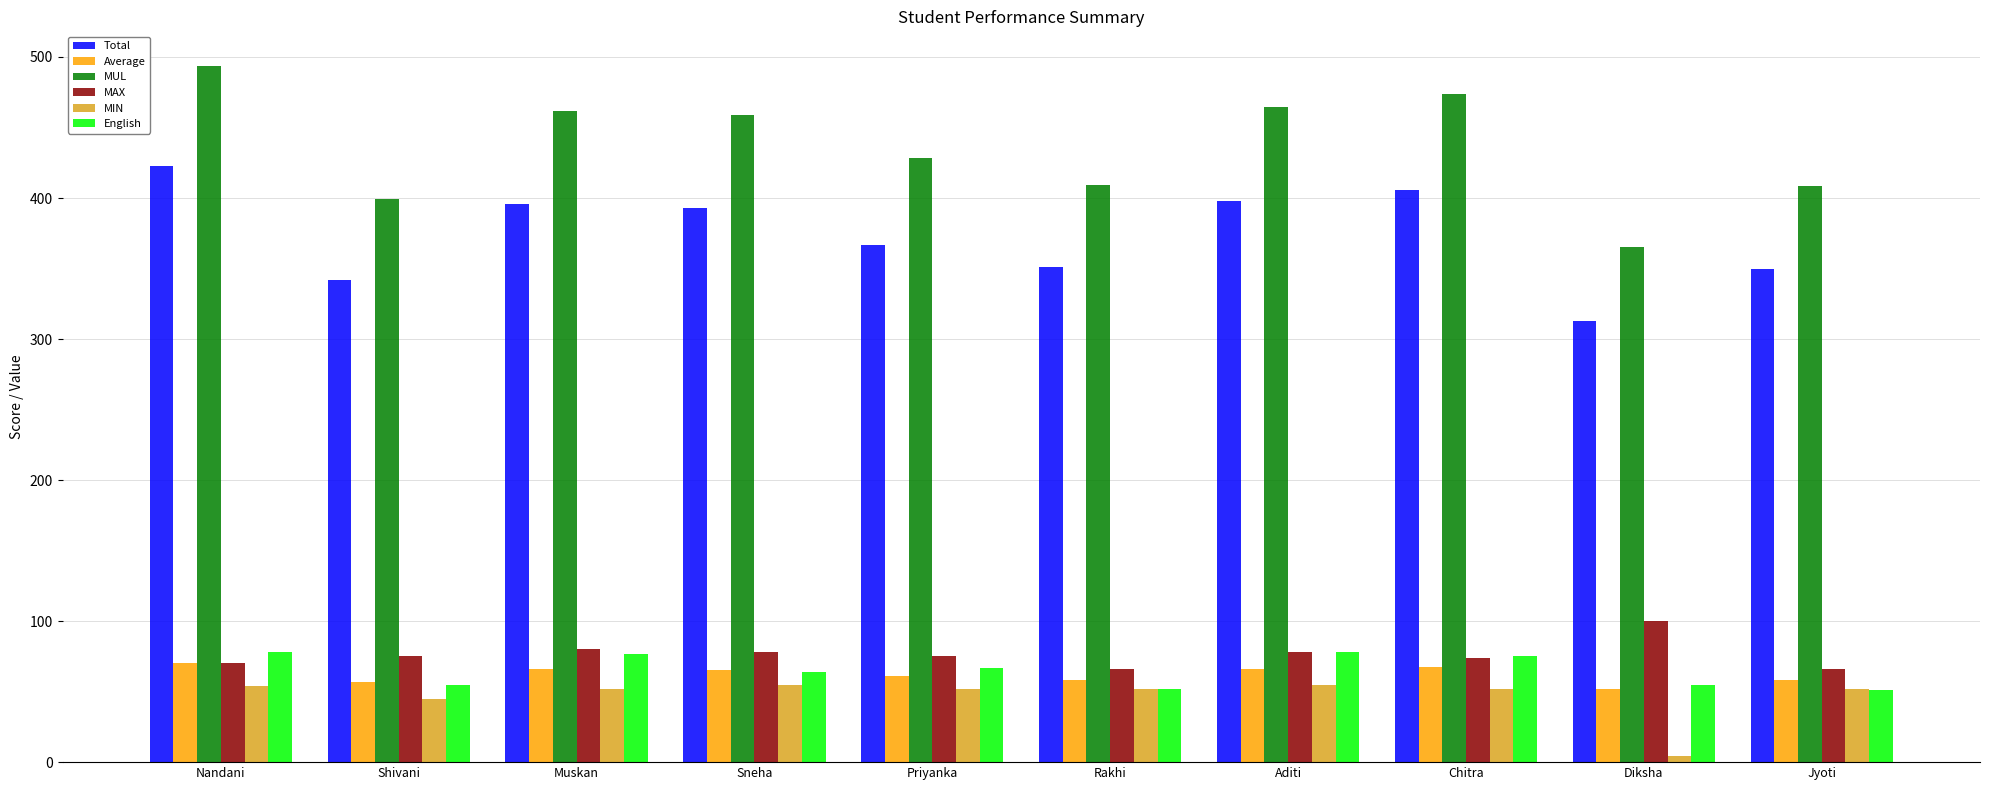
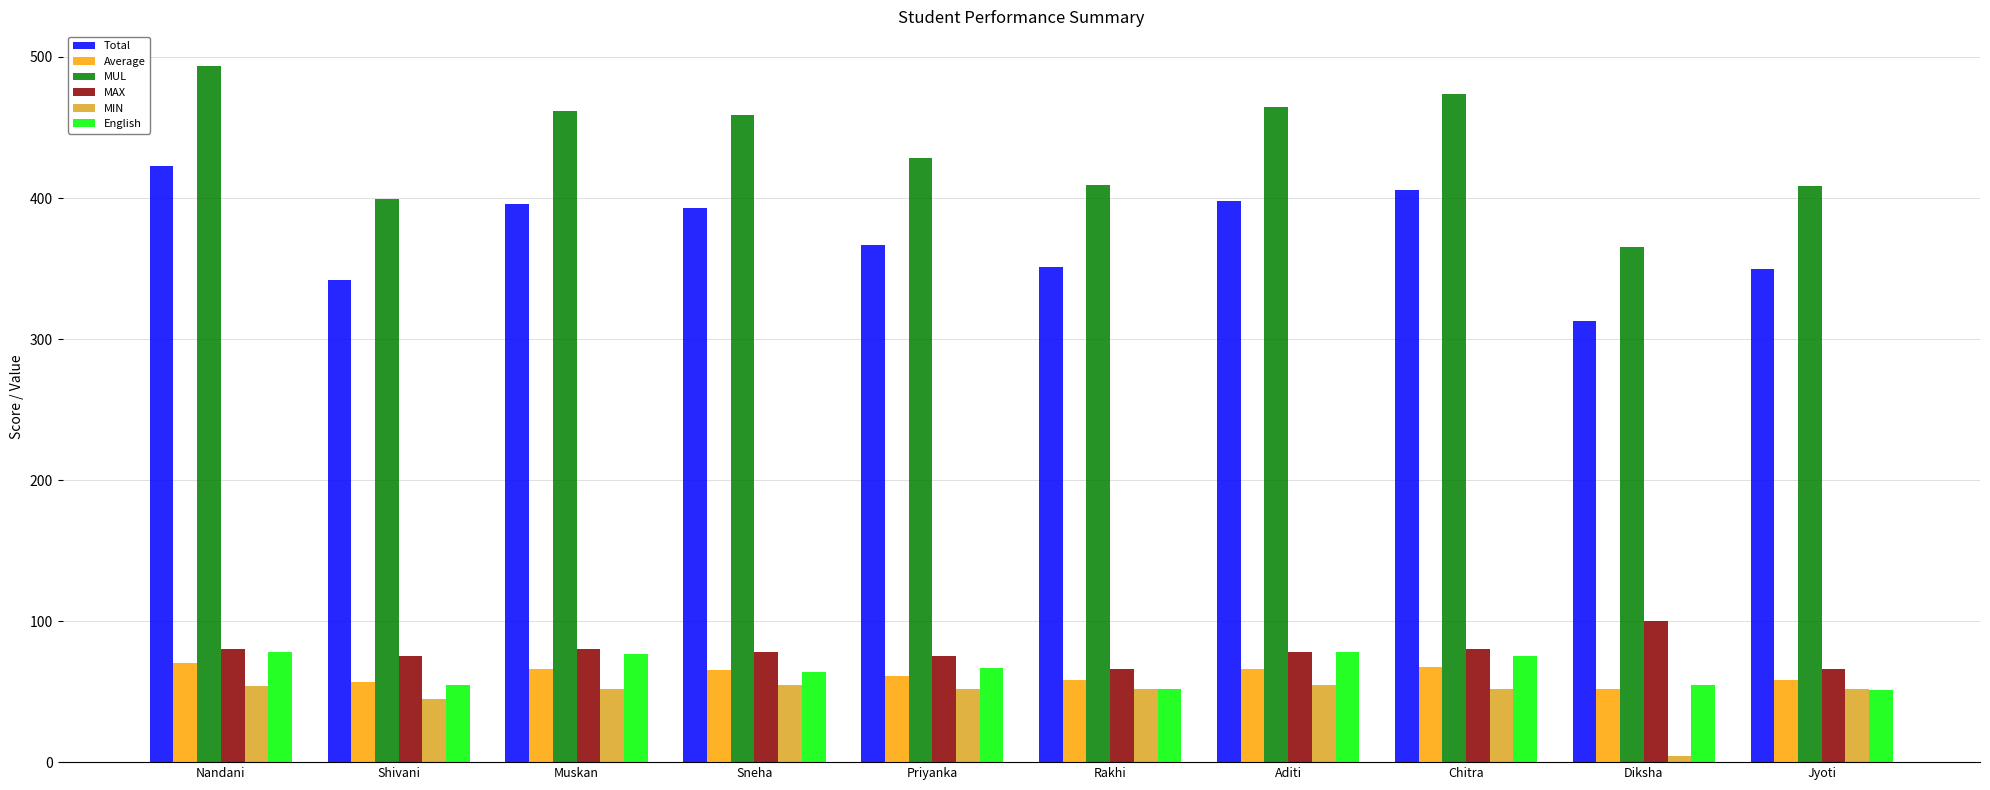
MAX, Nandani: 70 -> 80
MAX, Chitra: 74 -> 80
